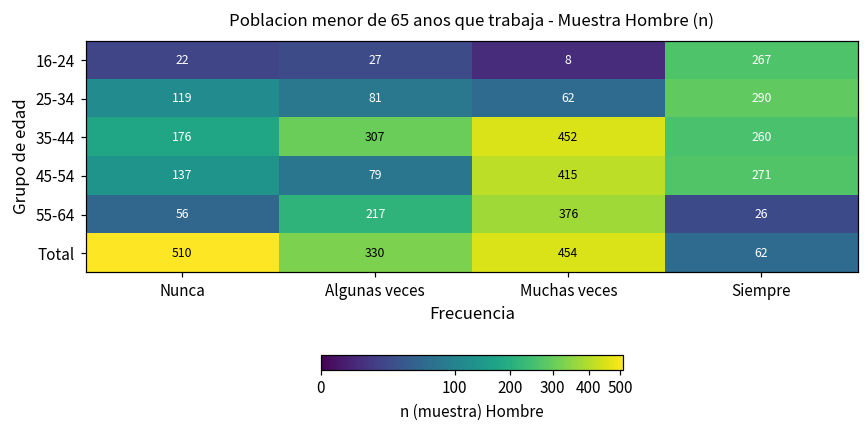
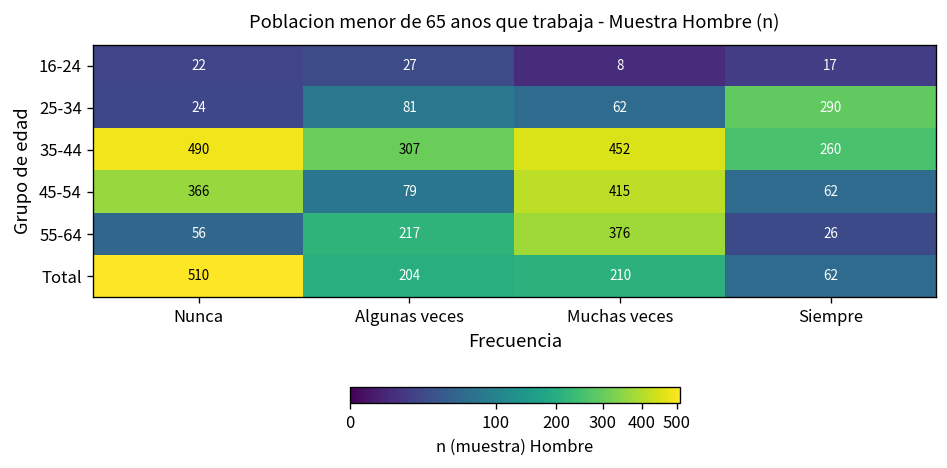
16-24, Siempre: 267 -> 17
25-34, Nunca: 119 -> 24
35-44, Nunca: 176 -> 490
45-54, Nunca: 137 -> 366
45-54, Siempre: 271 -> 62
Total, Algunas veces: 330 -> 204
Total, Muchas veces: 454 -> 210
